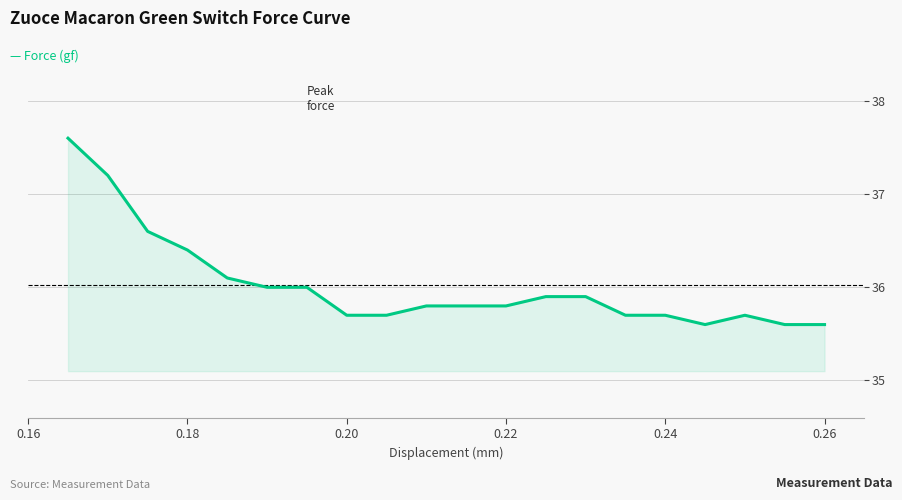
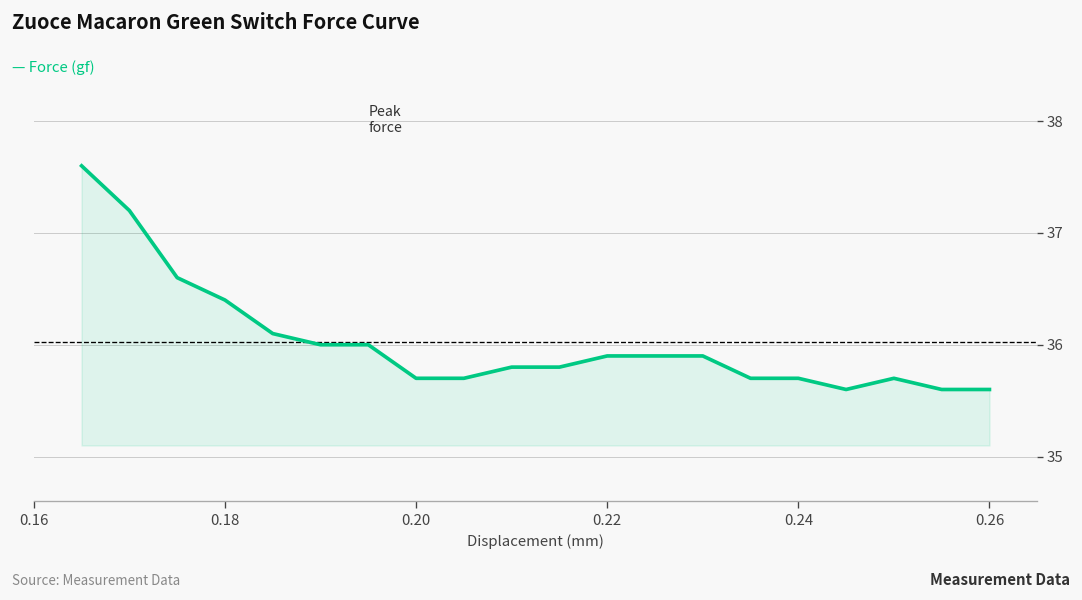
0.22: 35.8 -> 35.9
